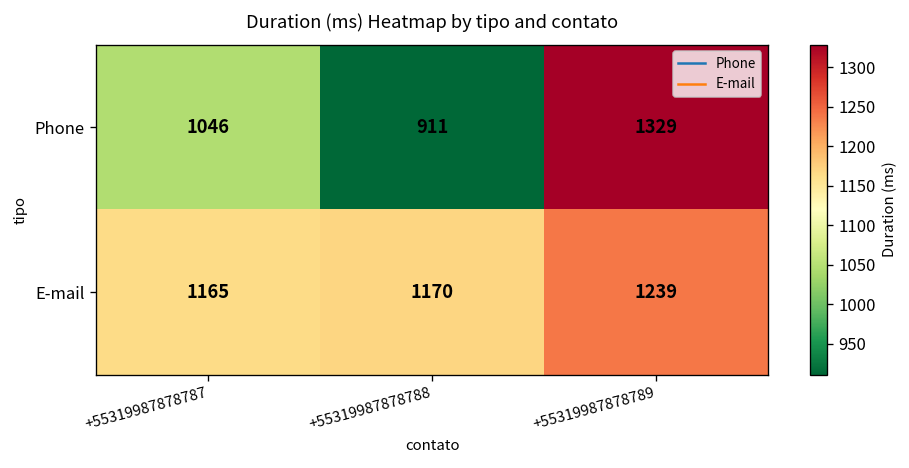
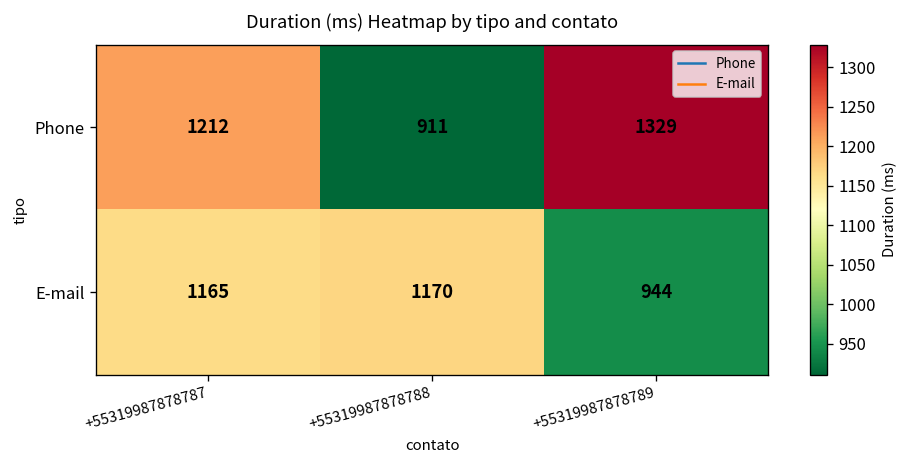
Phone, +55319987878787: 1046 -> 1212
E-mail, +55319987878789: 1239 -> 944
